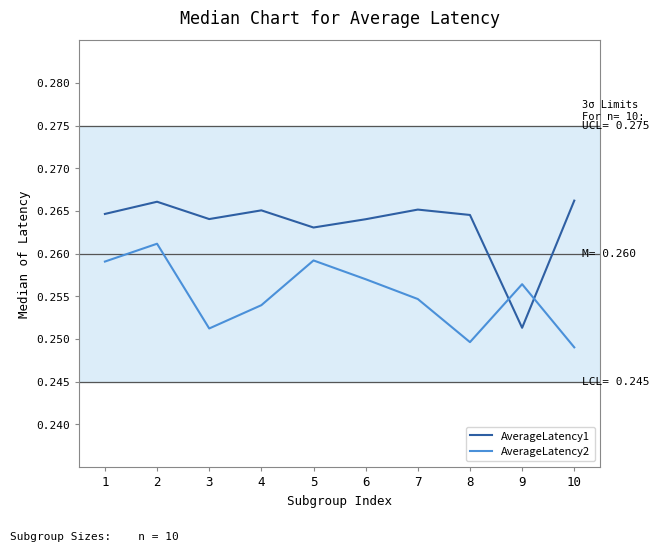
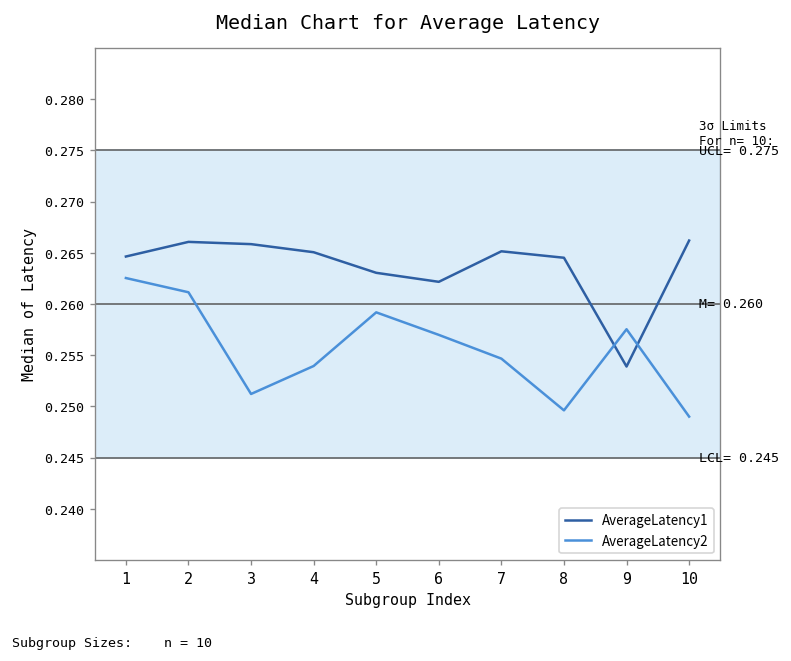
AverageLatency2, 1: 0.259 -> 0.263
AverageLatency1, 3: 0.264 -> 0.266
AverageLatency1, 6: 0.264 -> 0.262
AverageLatency1, 9: 0.251 -> 0.254
AverageLatency2, 9: 0.256 -> 0.258
